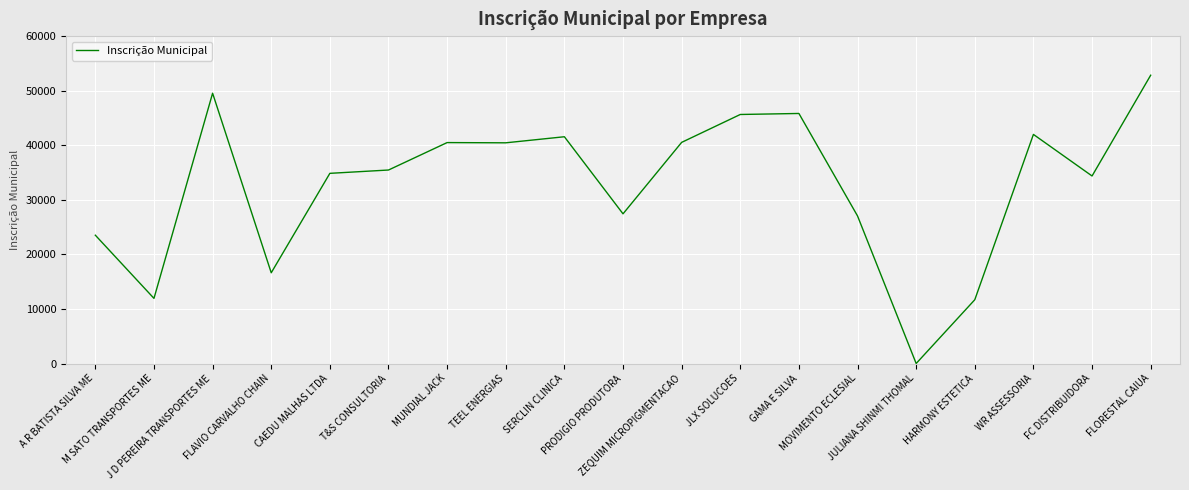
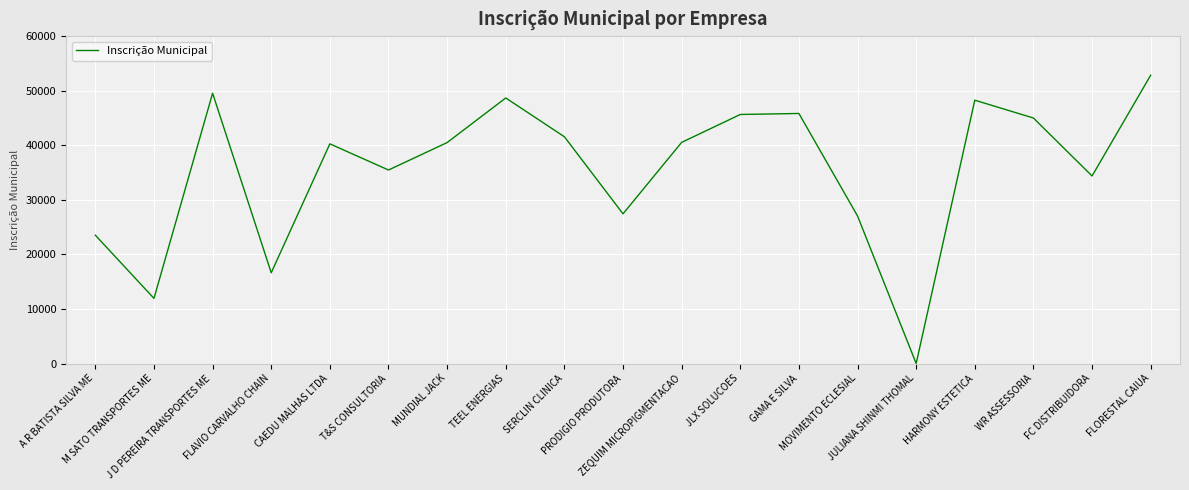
CAEDU MALHAS LTDA: 35000 -> 40000
TEEL ENERGIAS: 40000 -> 49000
HARMONY ESTETICA: 12000 -> 48000
WR ASSESSORIA: 42000 -> 45000
